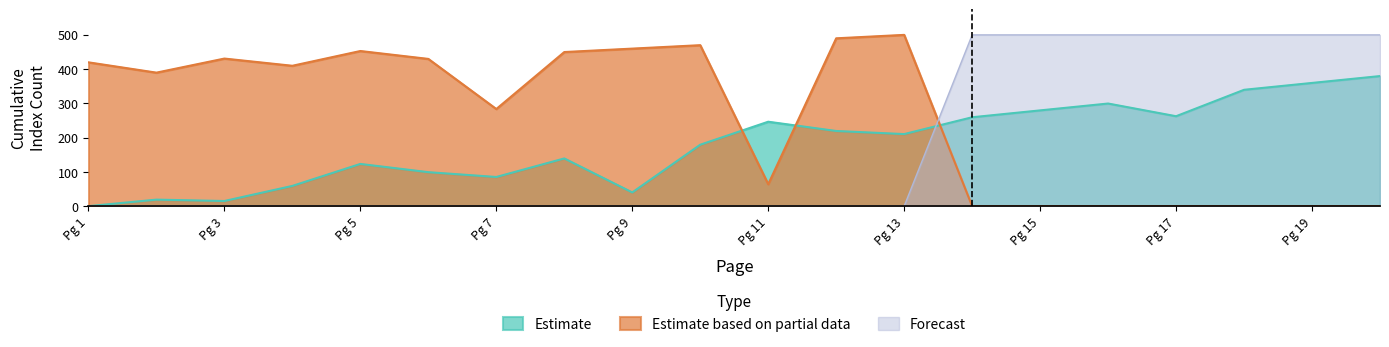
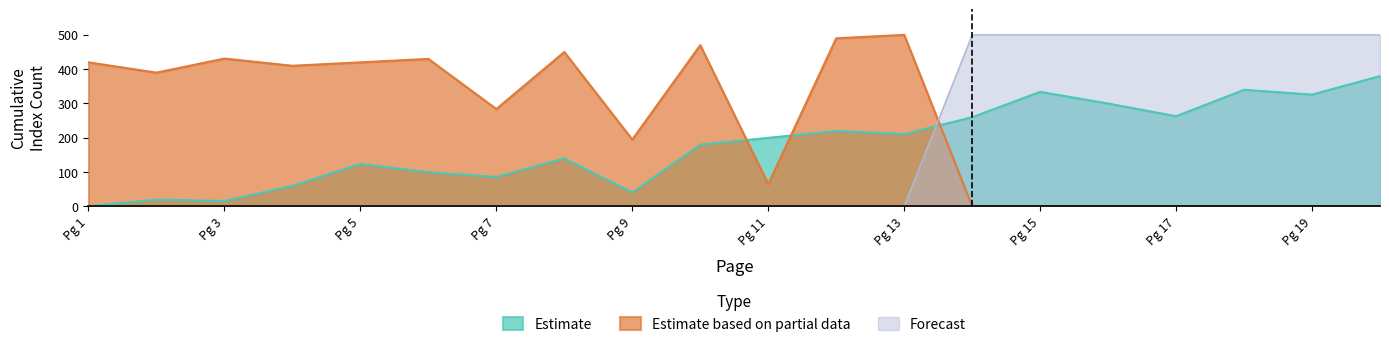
Estimate based on partial data, Pg 5: 450 -> 420
Estimate based on partial data, Pg 9: 460 -> 190
Estimate, Pg 11: 250 -> 200
Estimate, Pg 15: 280 -> 330
Estimate, Pg 19: 360 -> 330
